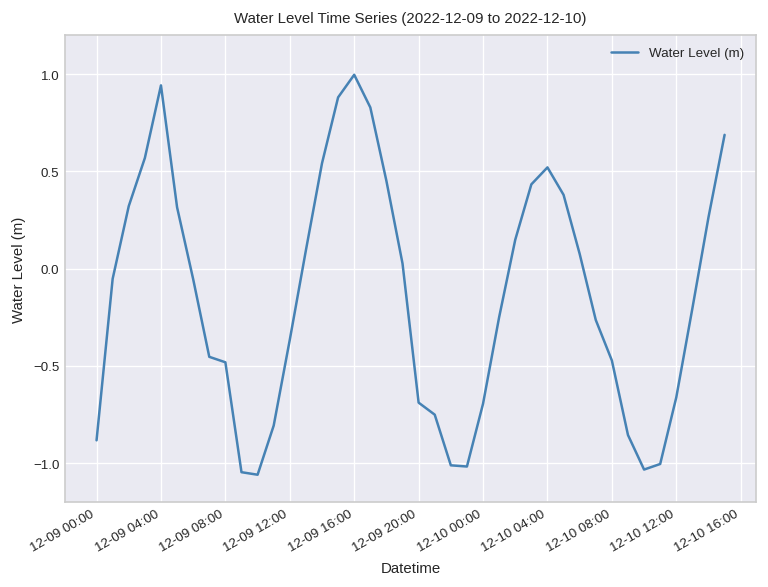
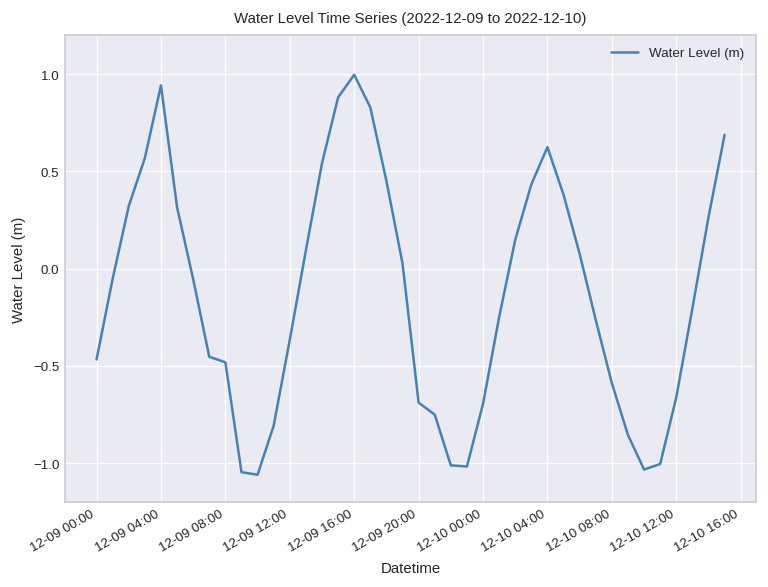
12-09 00:00: -0.88 -> -0.47
12-10 04:00: 0.52 -> 0.62
12-10 08:00: -0.47 -> -0.59
